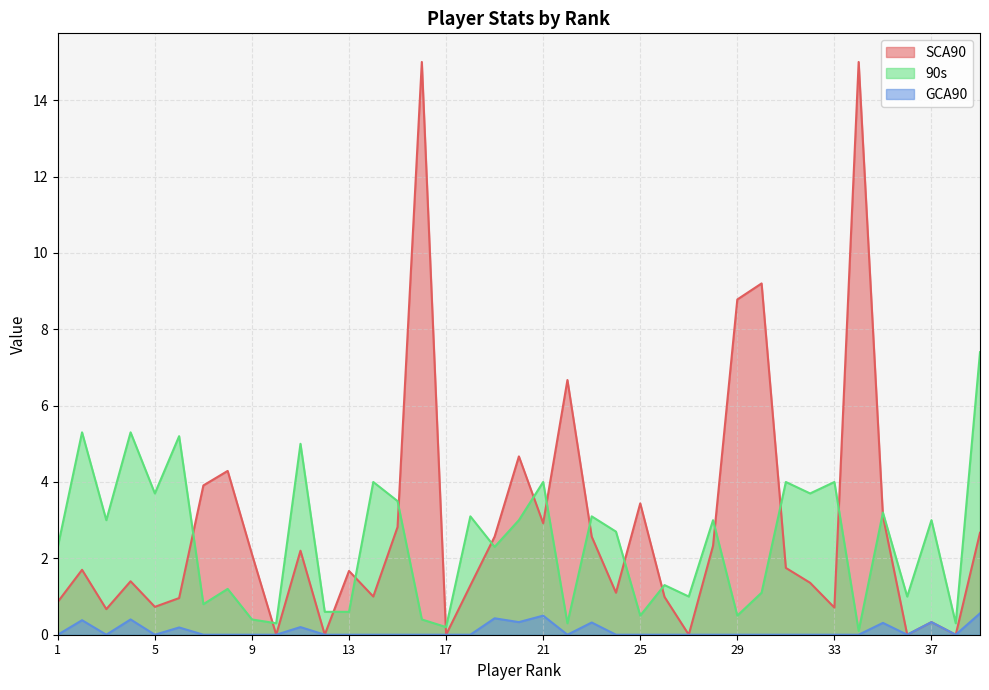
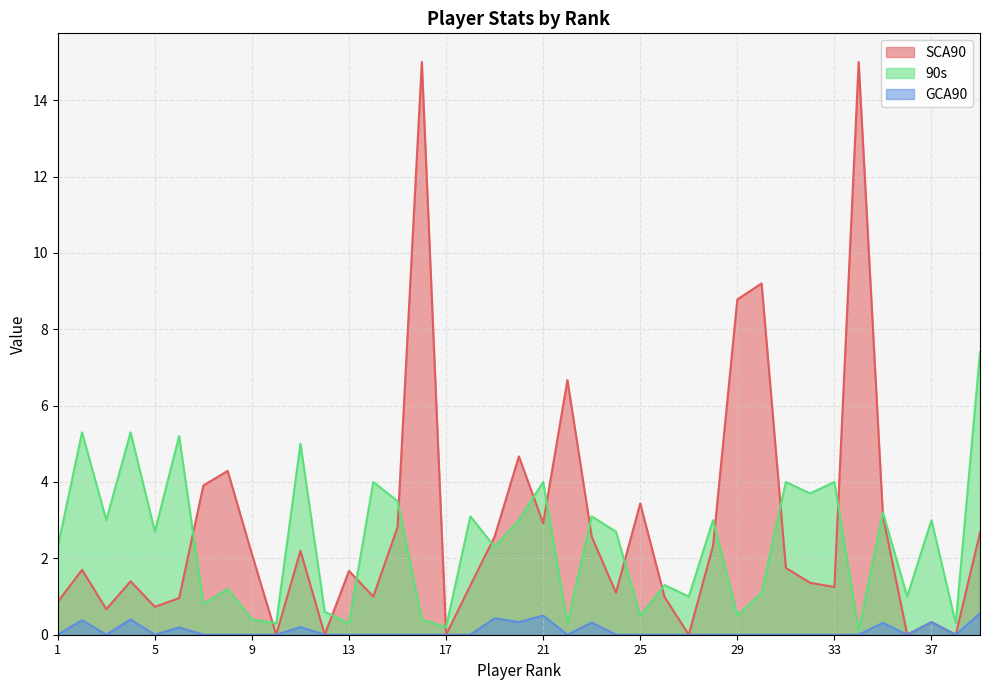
90s, 5: 3.7 -> 2.7
90s, 13: 0.6 -> 0.3
SCA90, 33: 0.7 -> 1.3
